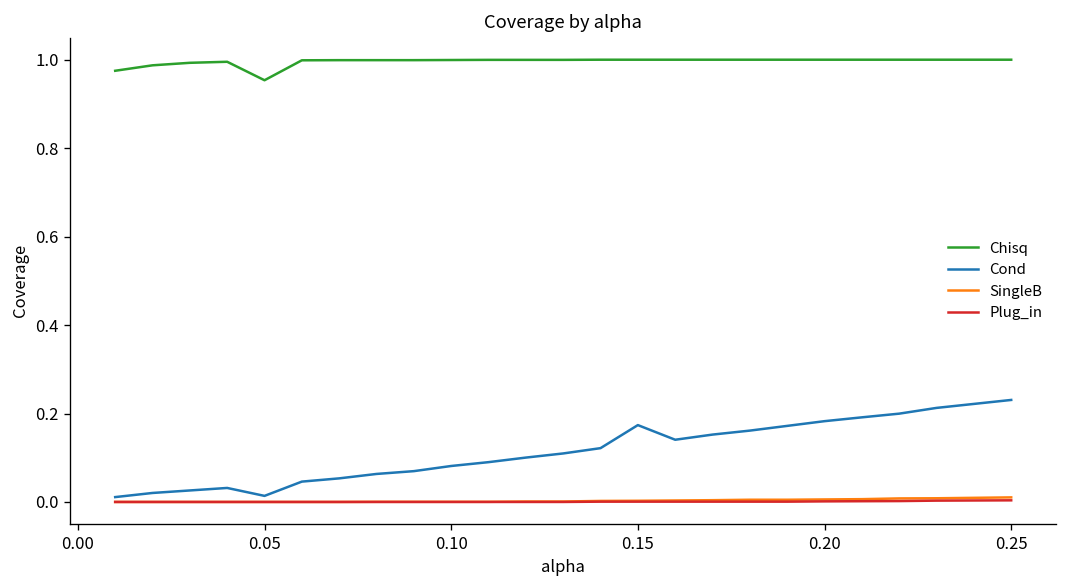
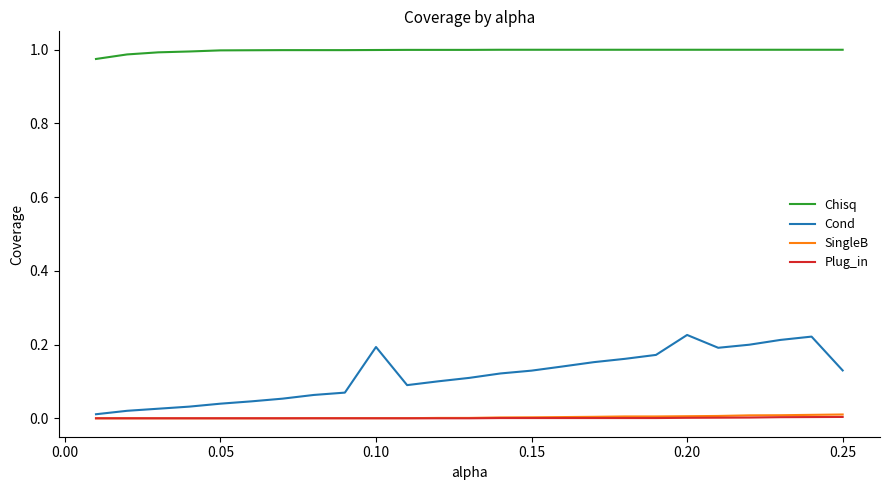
Chisq, 0.05: 0.95 -> 1.00
Cond, 0.05: 0.01 -> 0.04
Cond, 0.10: 0.08 -> 0.19
Cond, 0.15: 0.17 -> 0.13
Cond, 0.20: 0.18 -> 0.23
Cond, 0.25: 0.23 -> 0.13
